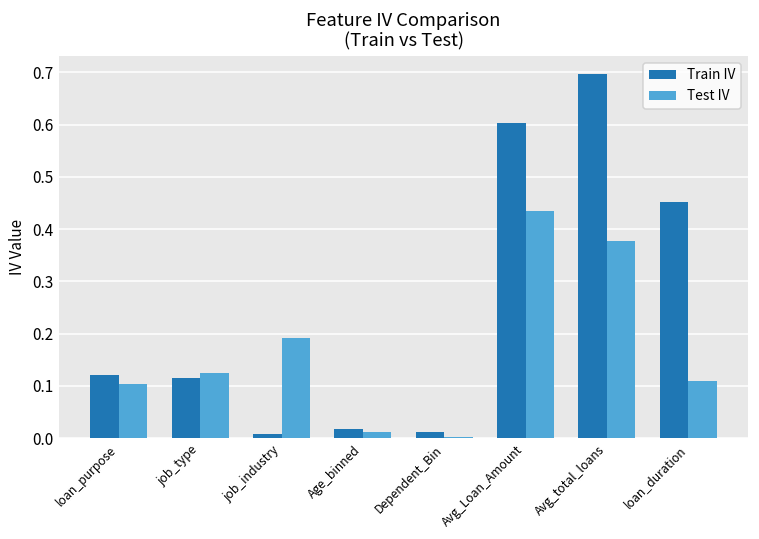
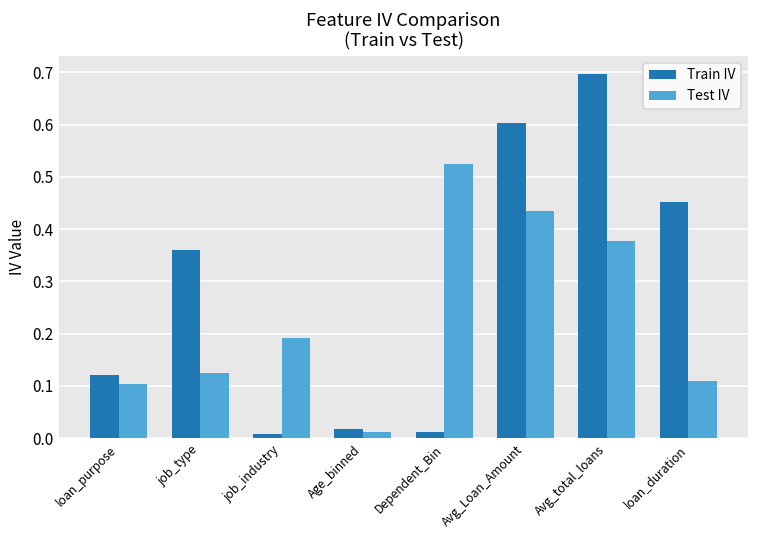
Train IV, job_type: 0.12 -> 0.36
Test IV, Dependent_Bin: 0.00 -> 0.53
